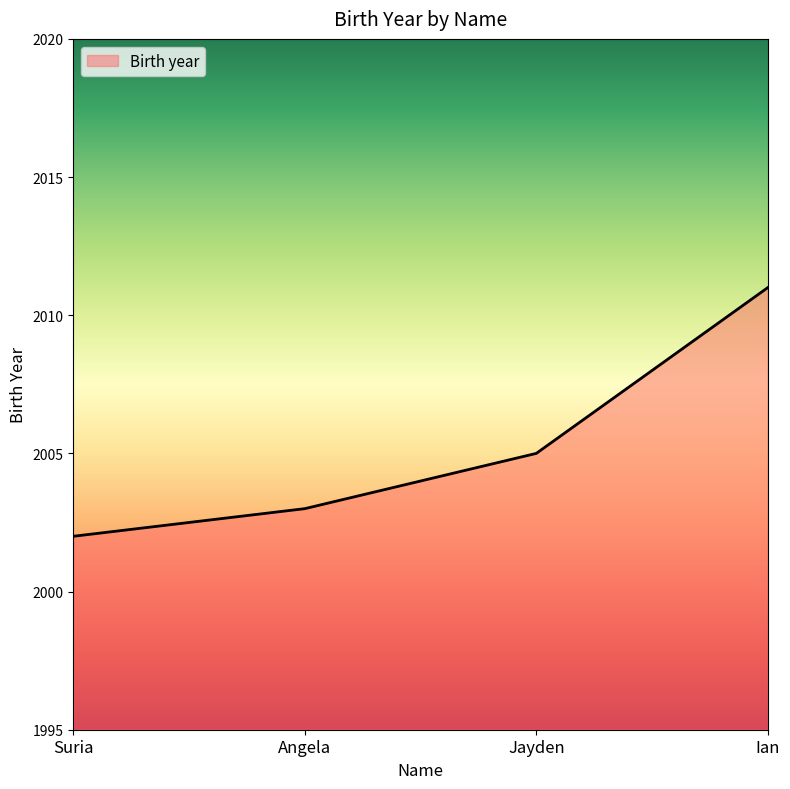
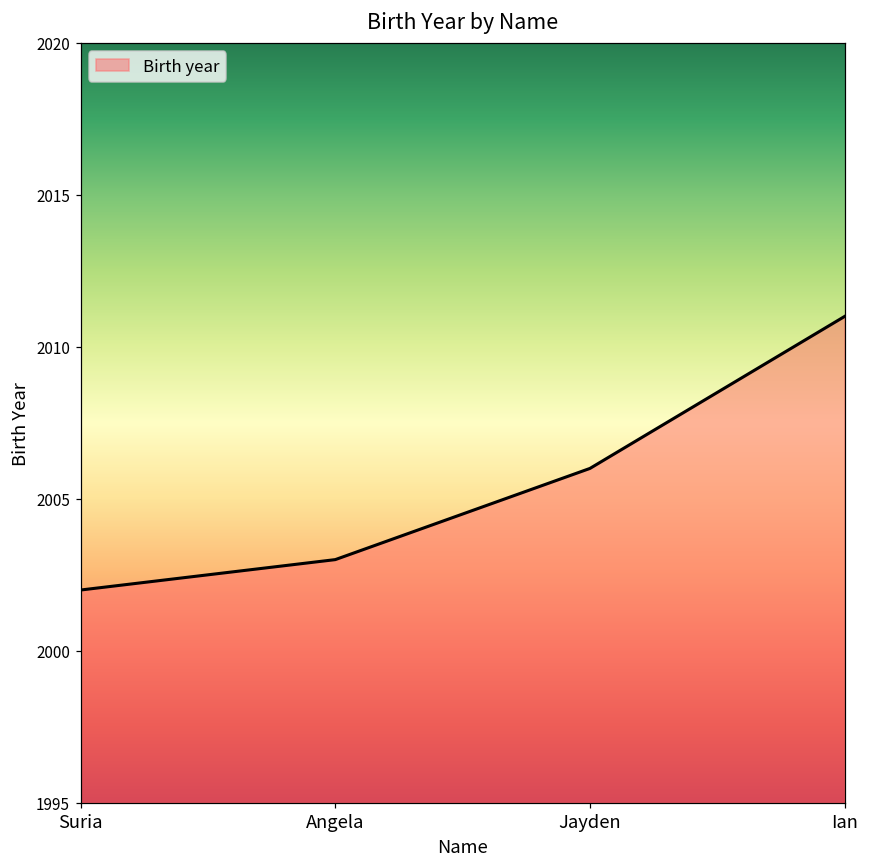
Jayden: 2005 -> 2006
